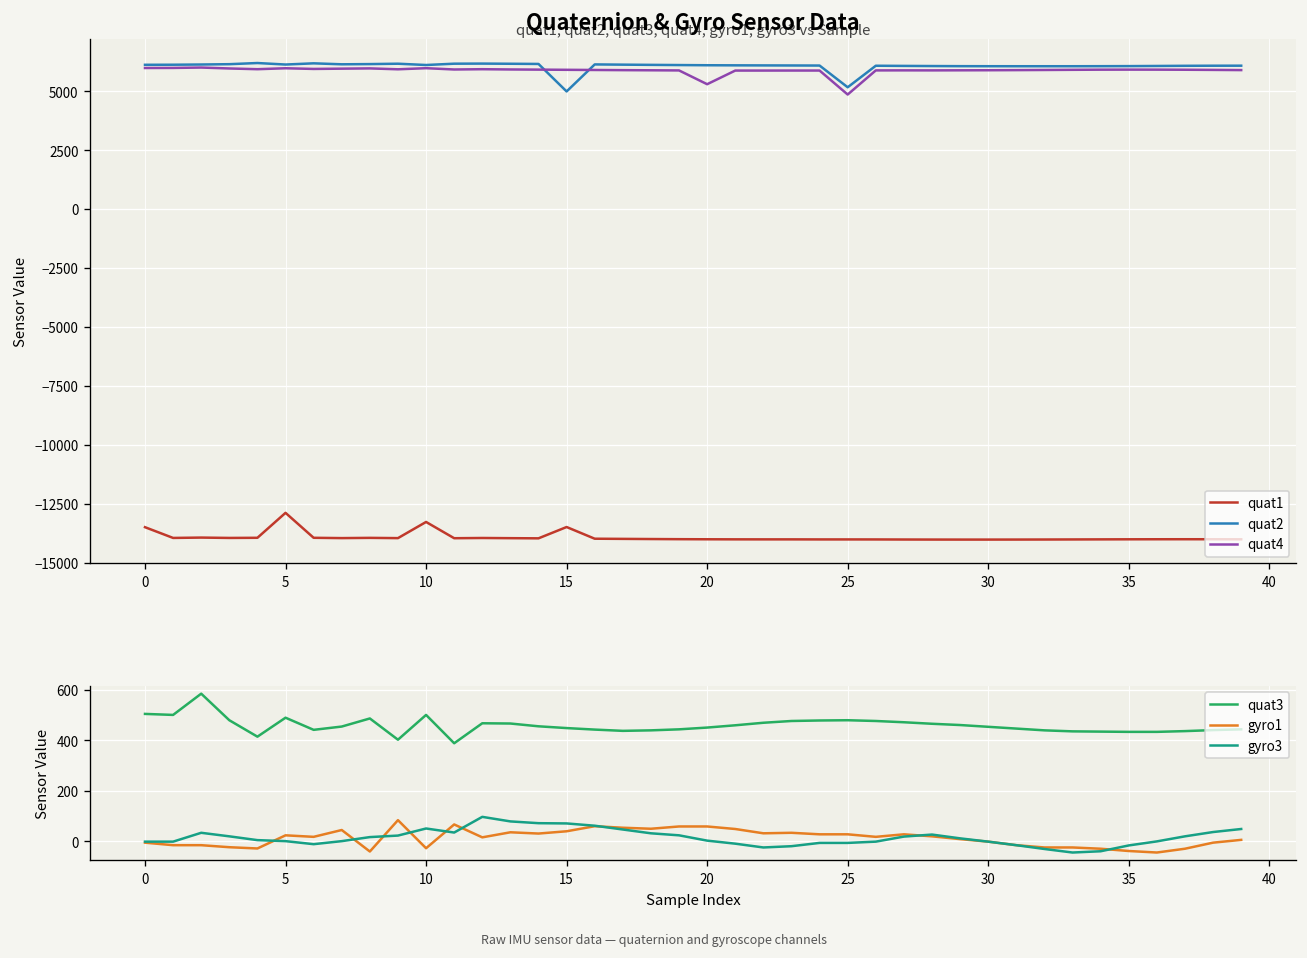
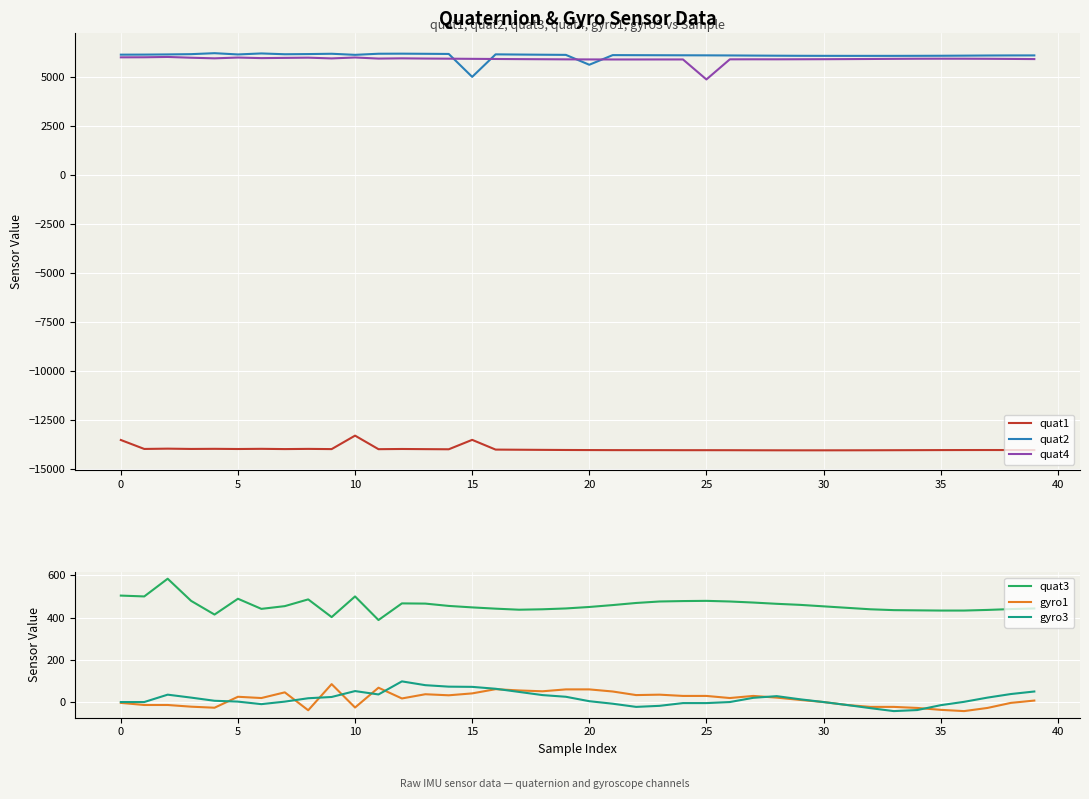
Quaternion & Gyro Sensor Data, quat1, 5: -12900 -> -14000
Quaternion & Gyro Sensor Data, quat2, 20: 6100 -> 5600
Quaternion & Gyro Sensor Data, quat4, 20: 5300 -> 5900
Quaternion & Gyro Sensor Data, quat2, 25: 5200 -> 6100
